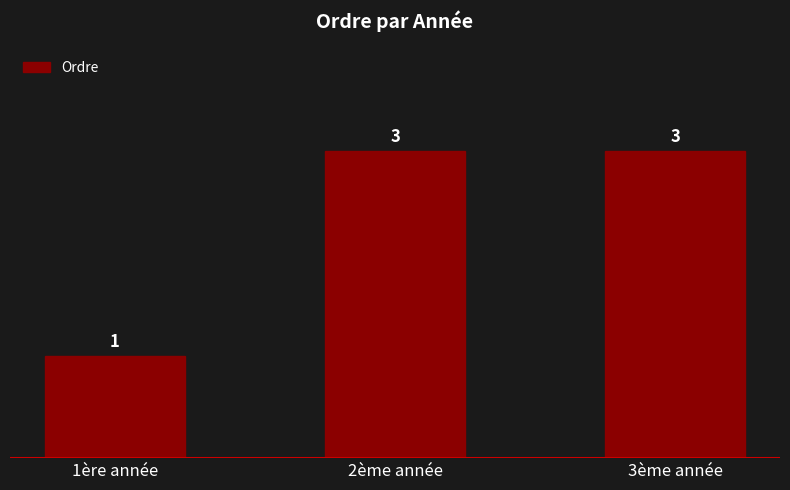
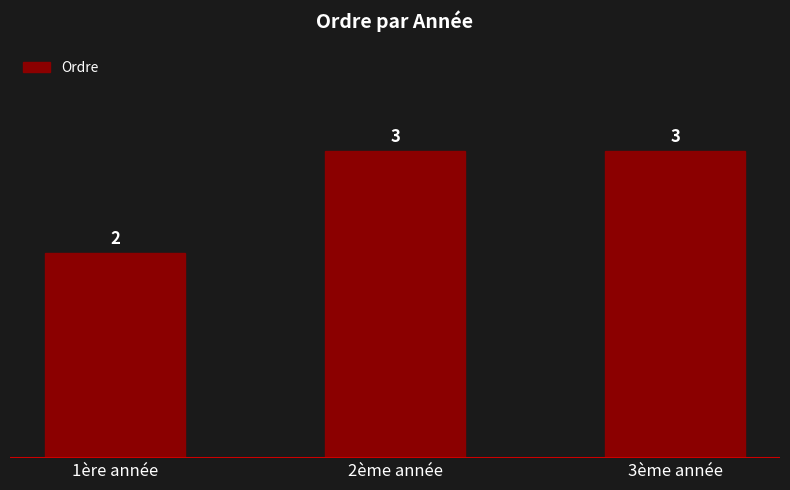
1ère année: 1 -> 2
